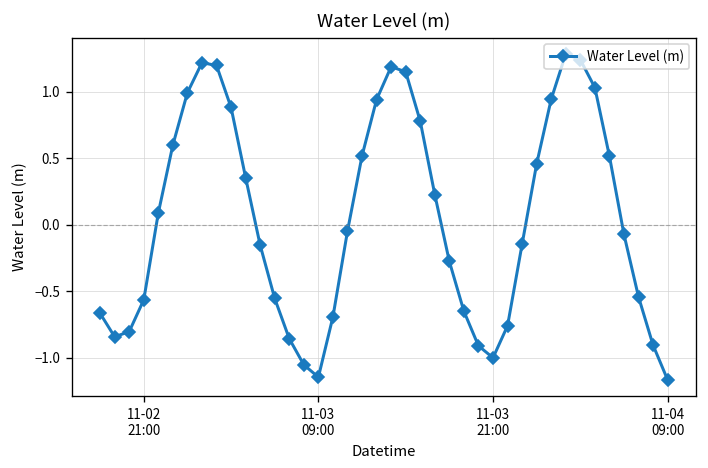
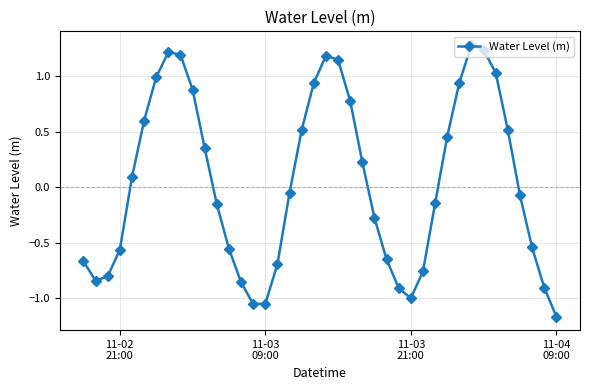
11-03 09:00: -1.15 -> -1.05
